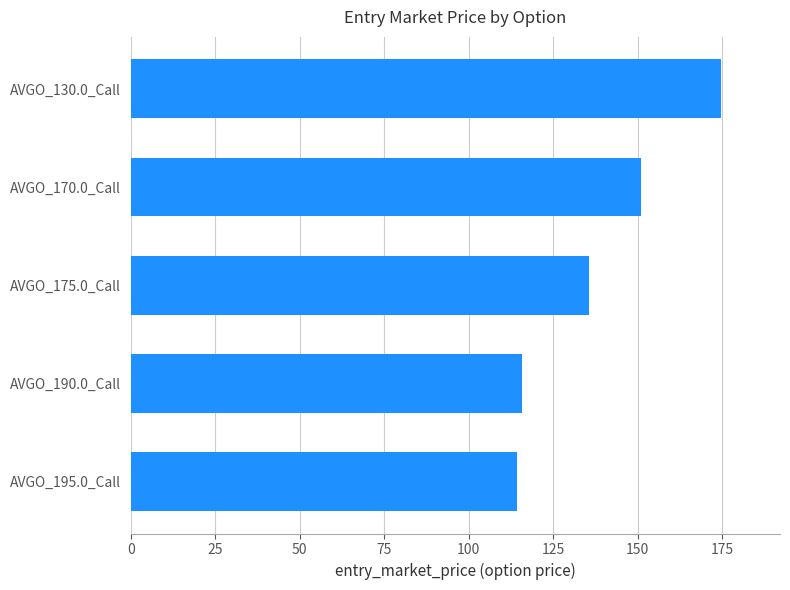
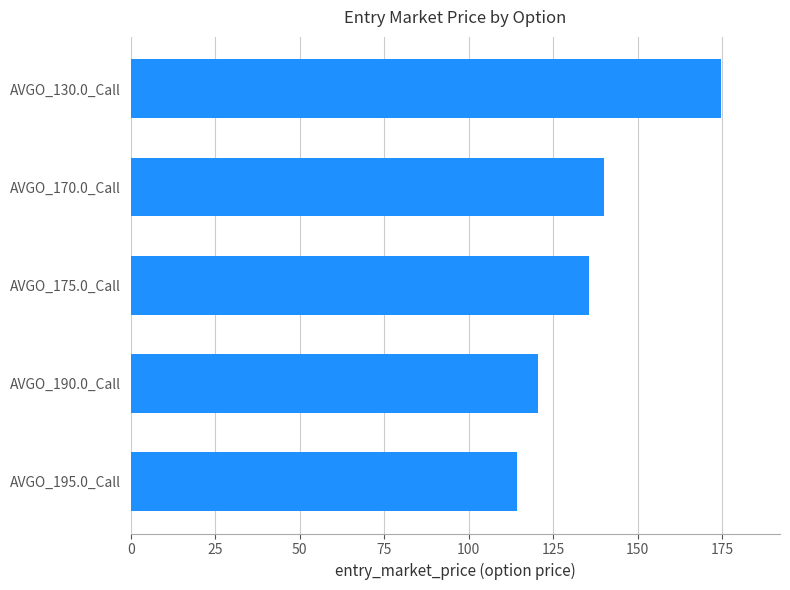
AVGO_170.0_Call: 151 -> 140
AVGO_190.0_Call: 116 -> 121
